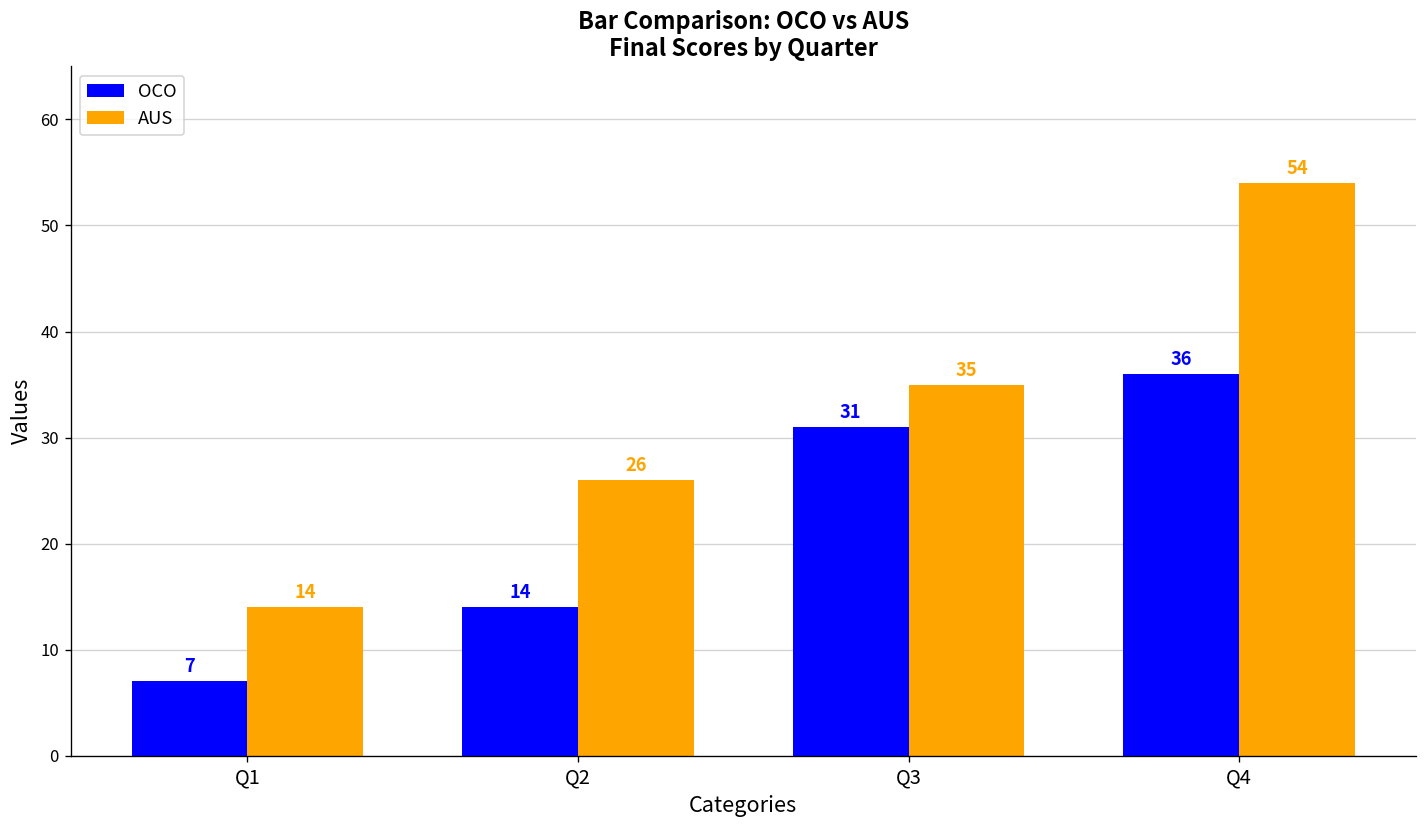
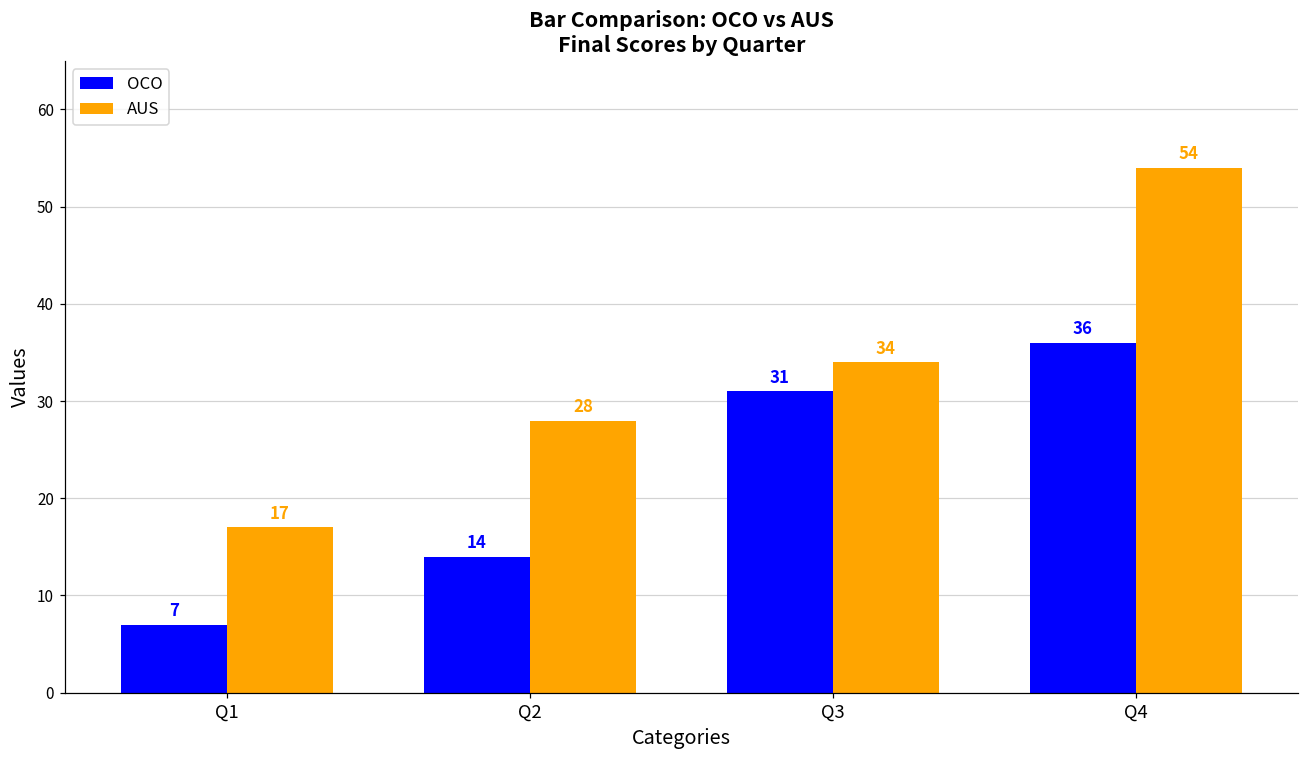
AUS, Q1: 14 -> 17
AUS, Q2: 26 -> 28
AUS, Q3: 35 -> 34
